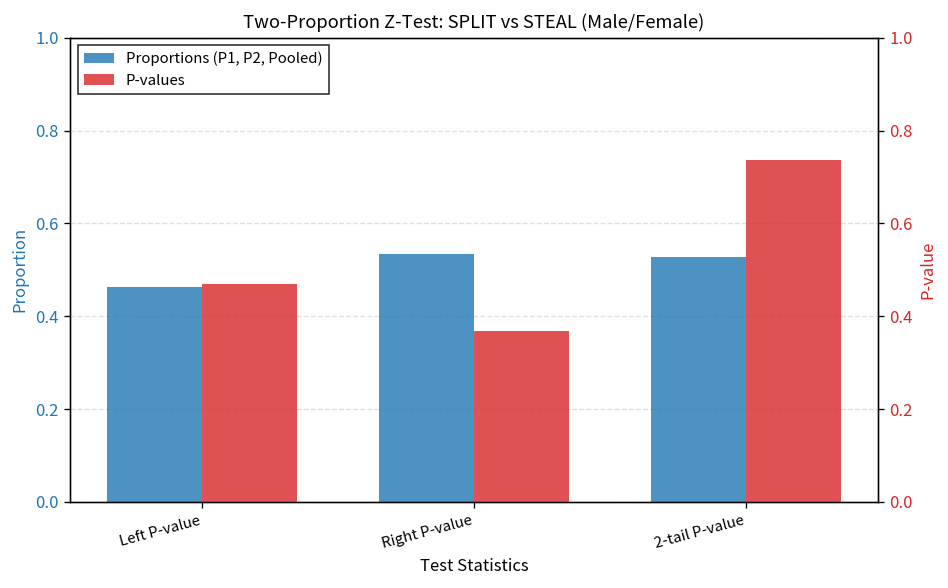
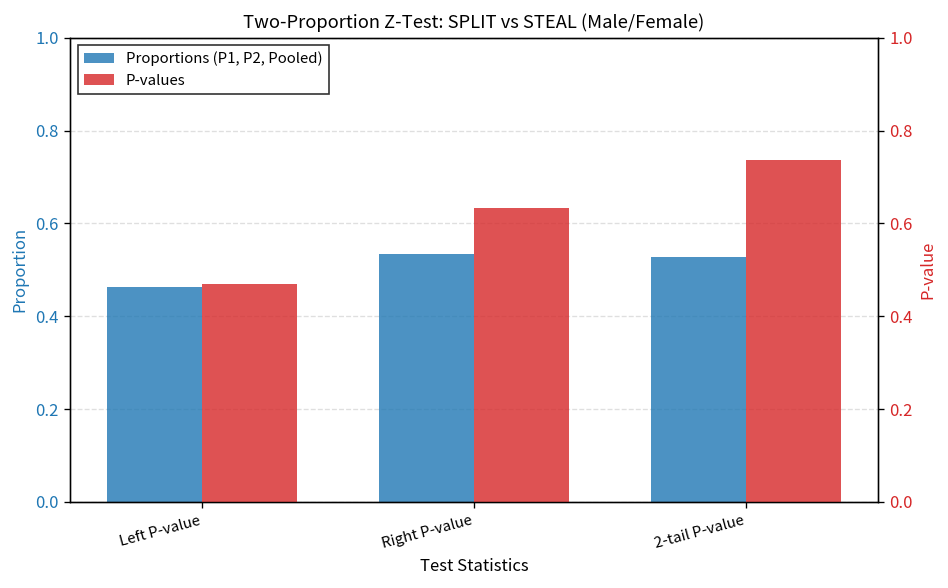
P-values, Right P-value: 0.37 -> 0.63
